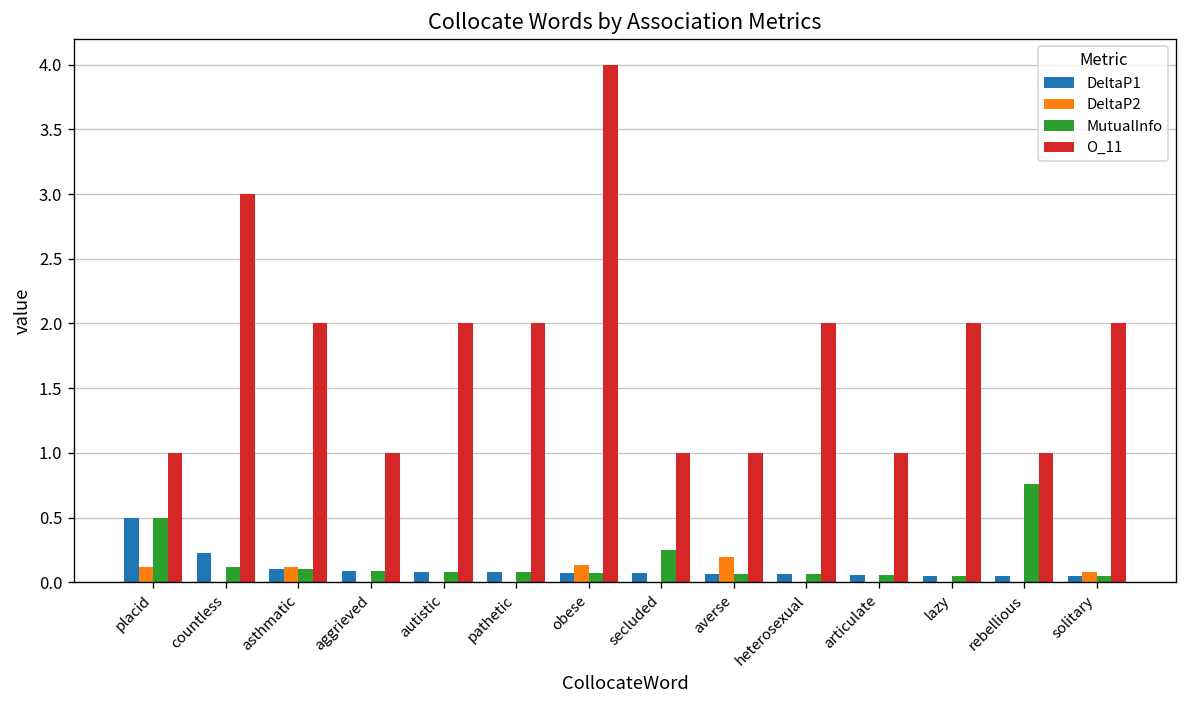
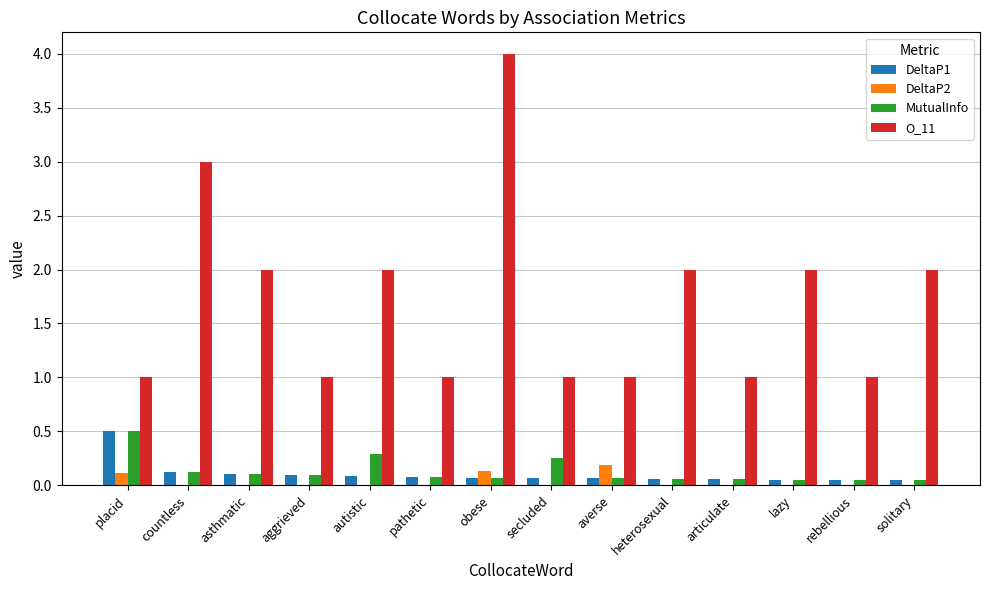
DeltaP1, countless: 0.23 -> 0.12
DeltaP2, asthmatic: 0.11 -> 0.00
MutualInfo, autistic: 0.08 -> 0.29
O_11, pathetic: 2 -> 1
MutualInfo, rebellious: 0.76 -> 0.05
DeltaP2, solitary: 0.08 -> 0.00
